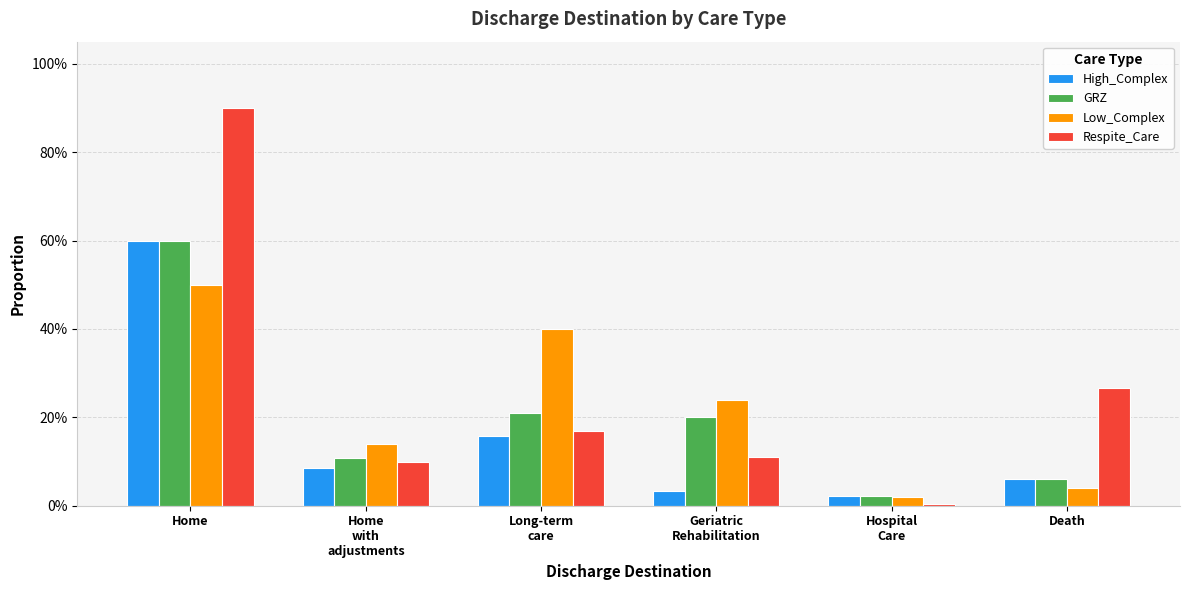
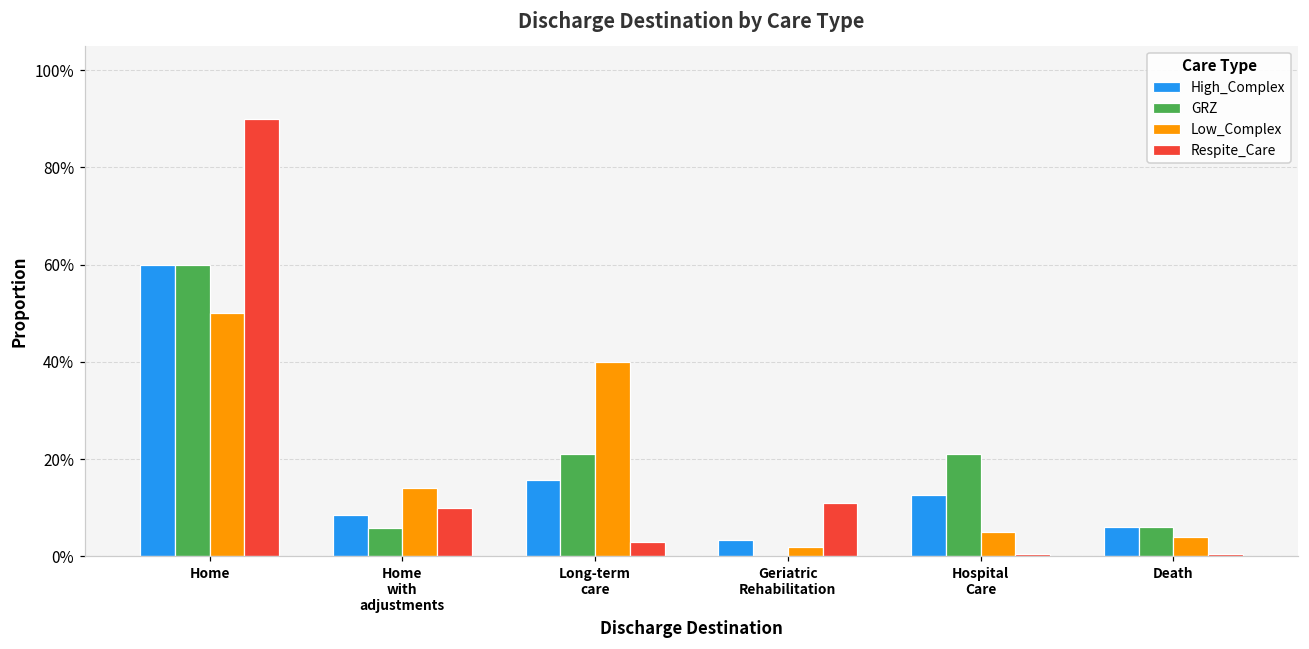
GRZ, Home with adjustments: 11% -> 6%
Respite_Care, Long-term care: 17% -> 3%
GRZ, Geriatric Rehabilitation: 20% -> 0%
Low_Complex, Geriatric Rehabilitation: 24% -> 2%
High_Complex, Hospital Care: 2% -> 13%
GRZ, Hospital Care: 2% -> 21%
Low_Complex, Hospital Care: 2% -> 5%
Respite_Care, Death: 27% -> 1%
